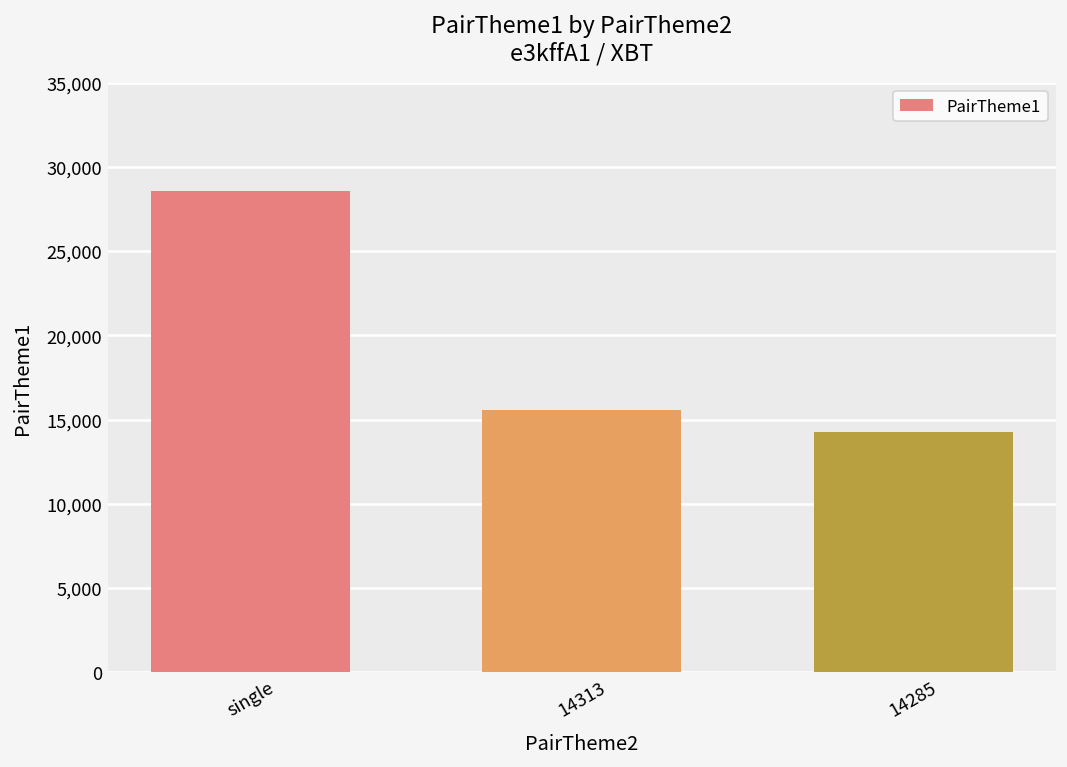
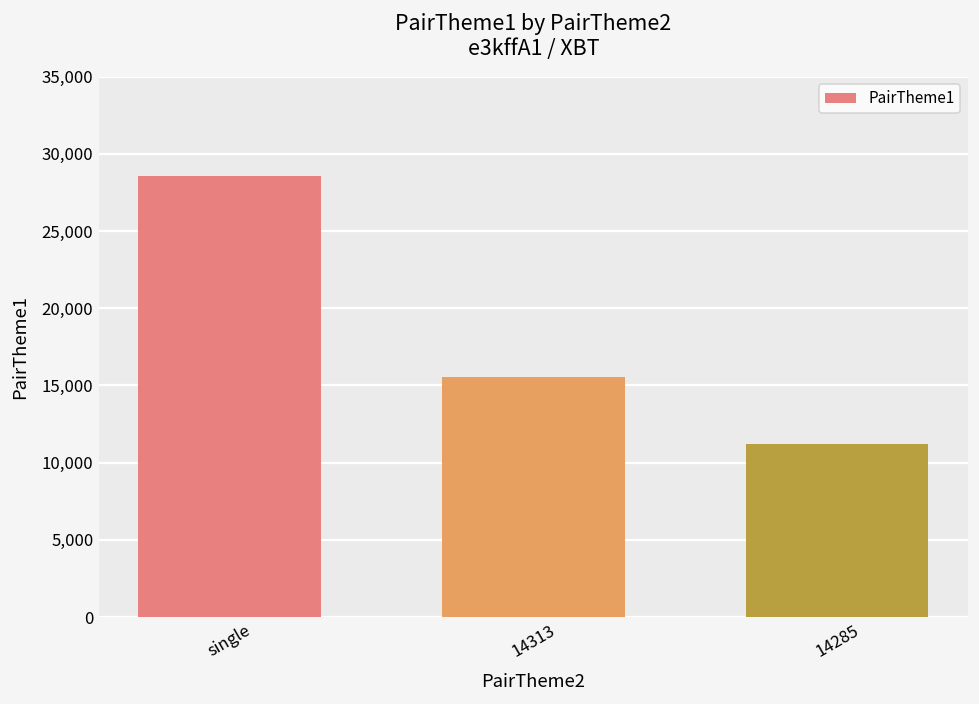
14285: 14,300 -> 11,200
